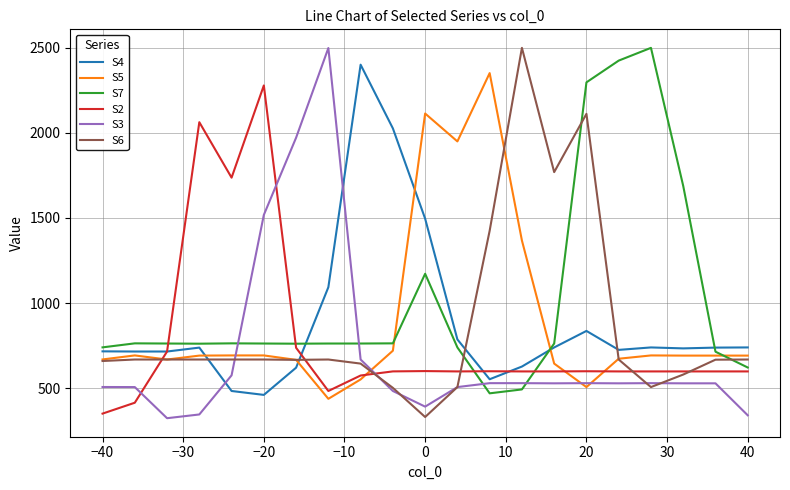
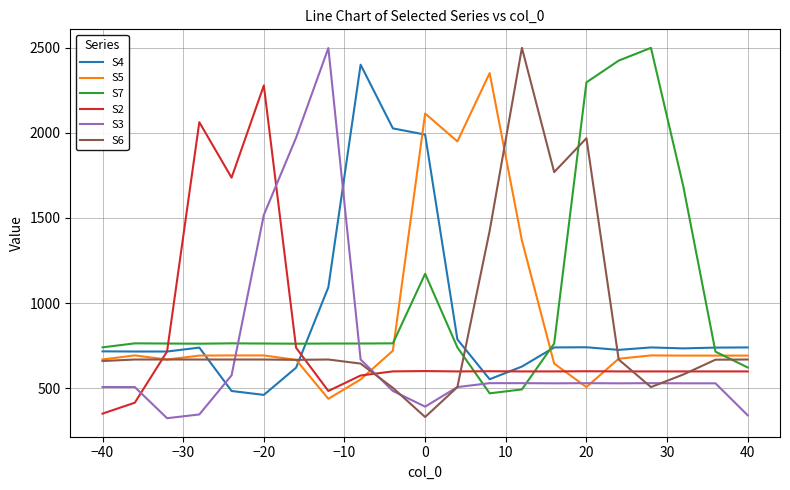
S4, 0: 1500 -> 1990
S4, 20: 840 -> 740
S6, 20: 2110 -> 1970
